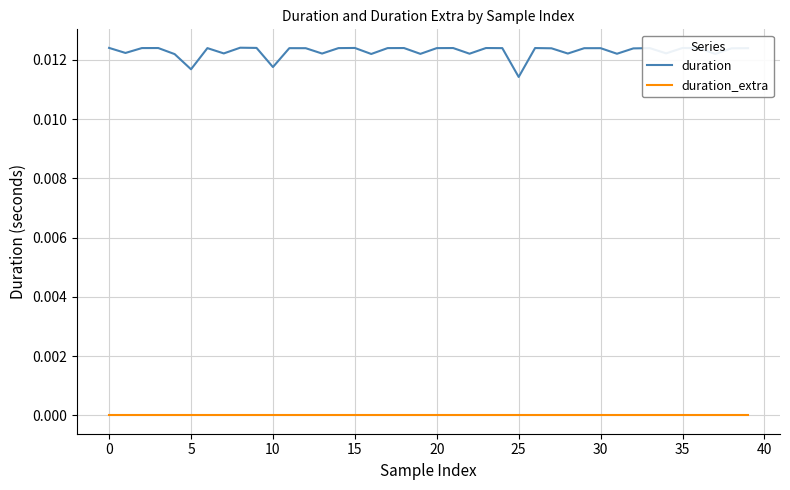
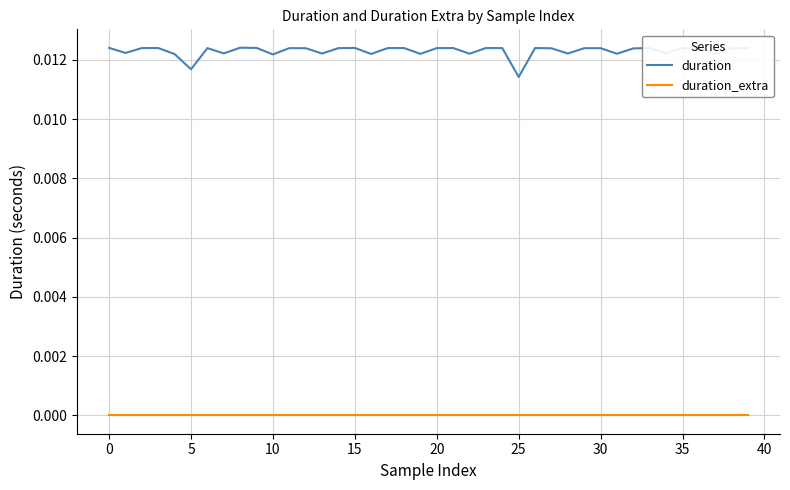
duration, 10: 0.0118 -> 0.0122
